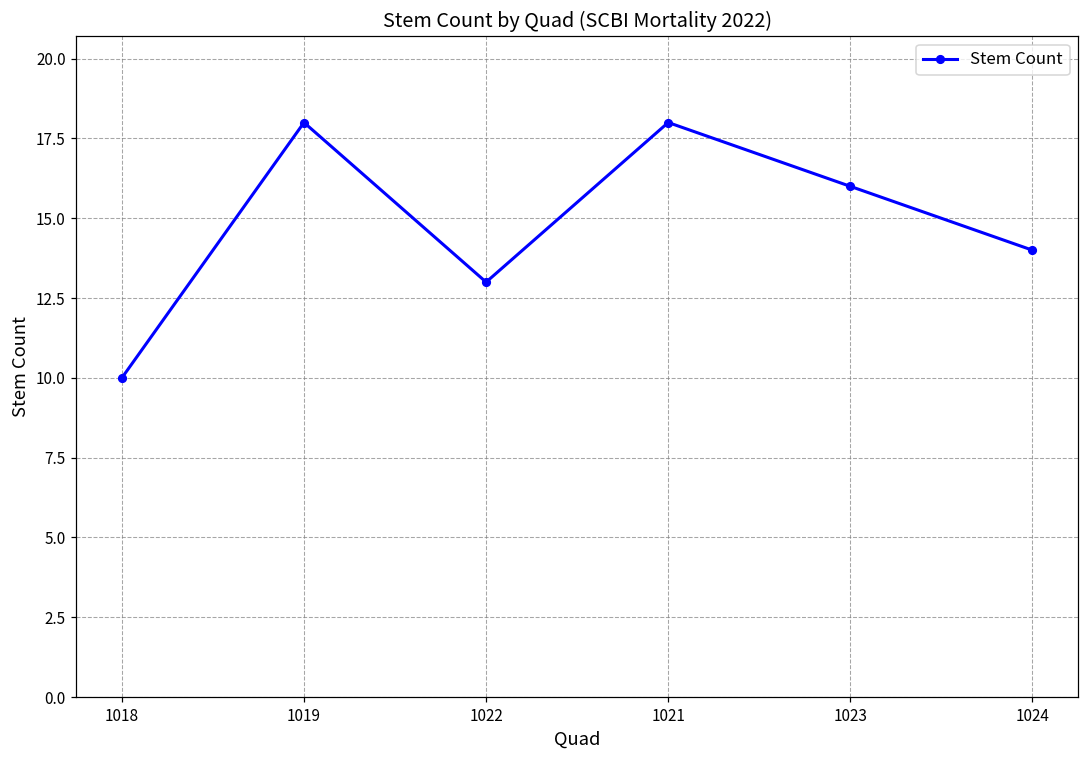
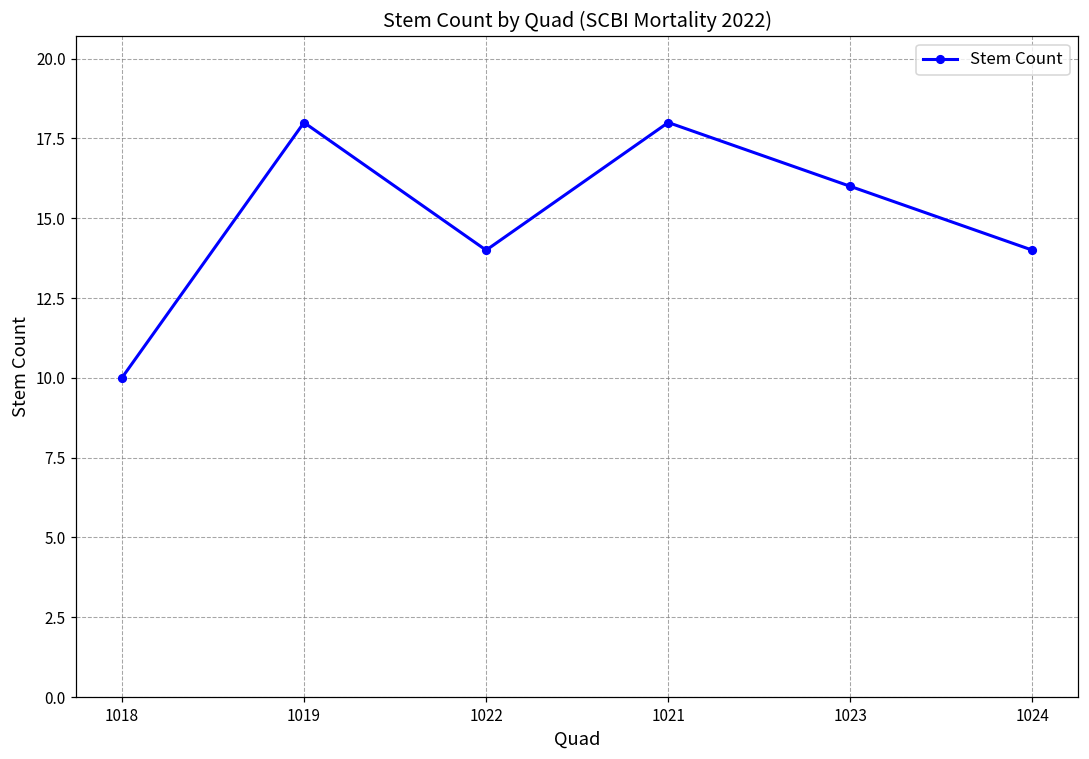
1022: 13 -> 14
